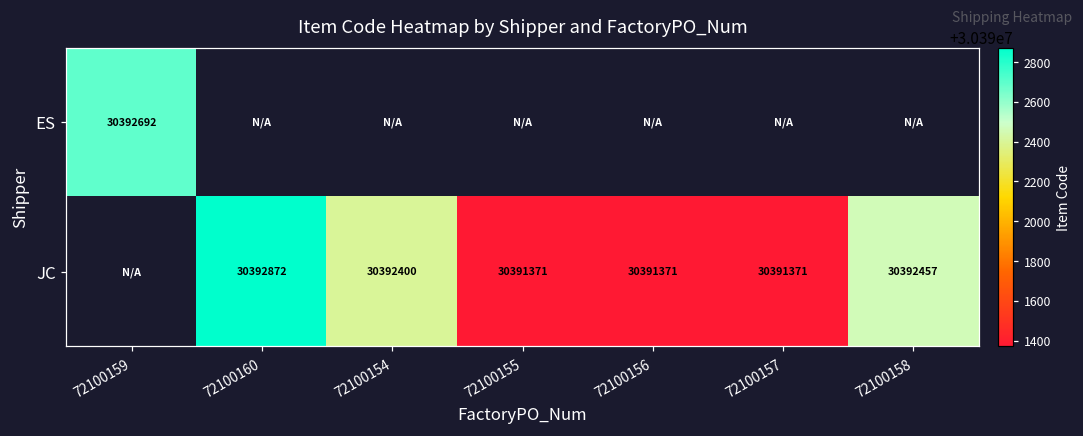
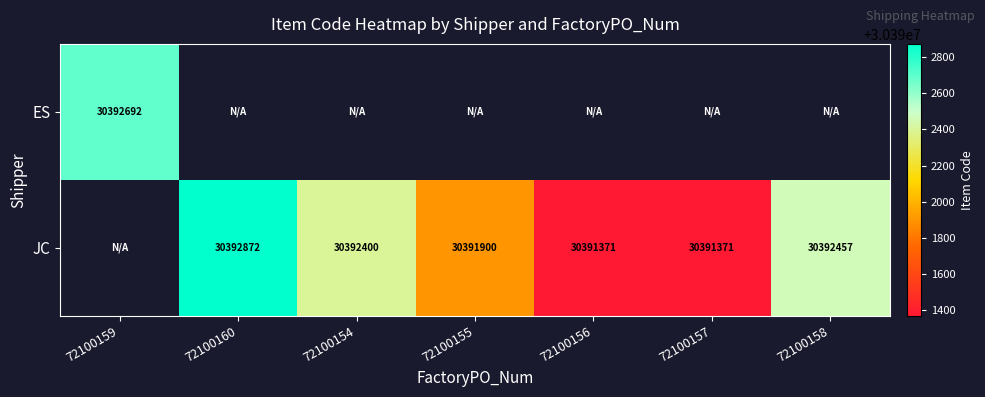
JC, 72100155: 30391371 -> 30391900
